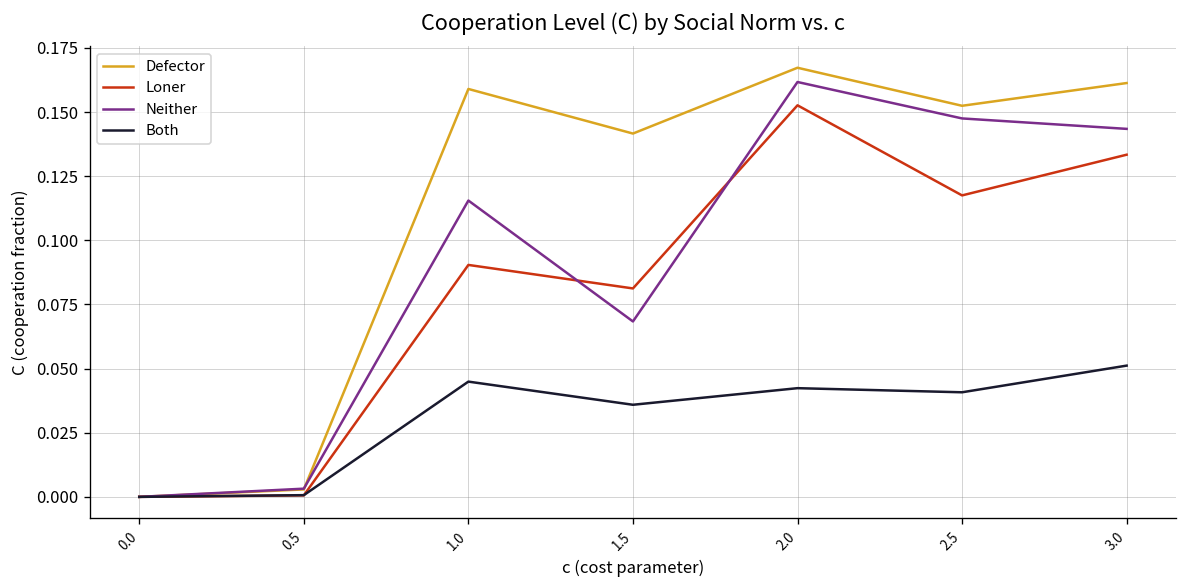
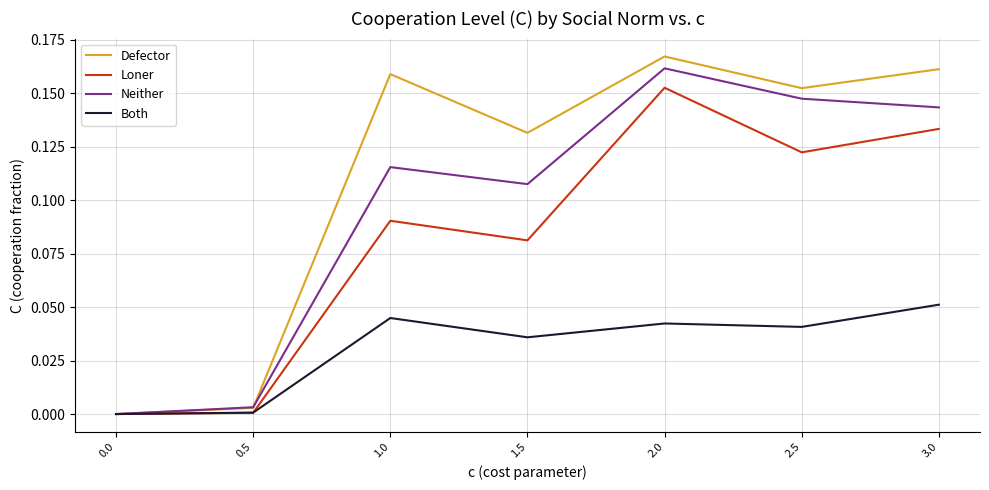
Defector, 1.5: 0.142 -> 0.132
Neither, 1.5: 0.068 -> 0.108
Loner, 2.5: 0.118 -> 0.122
